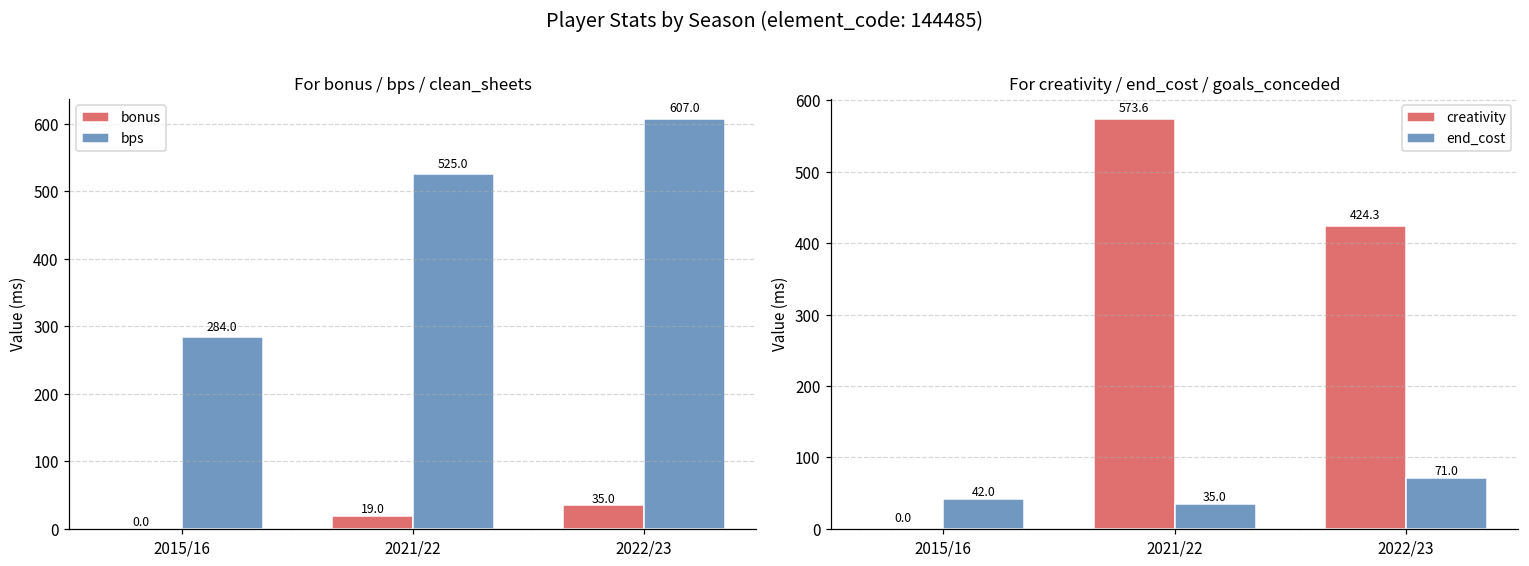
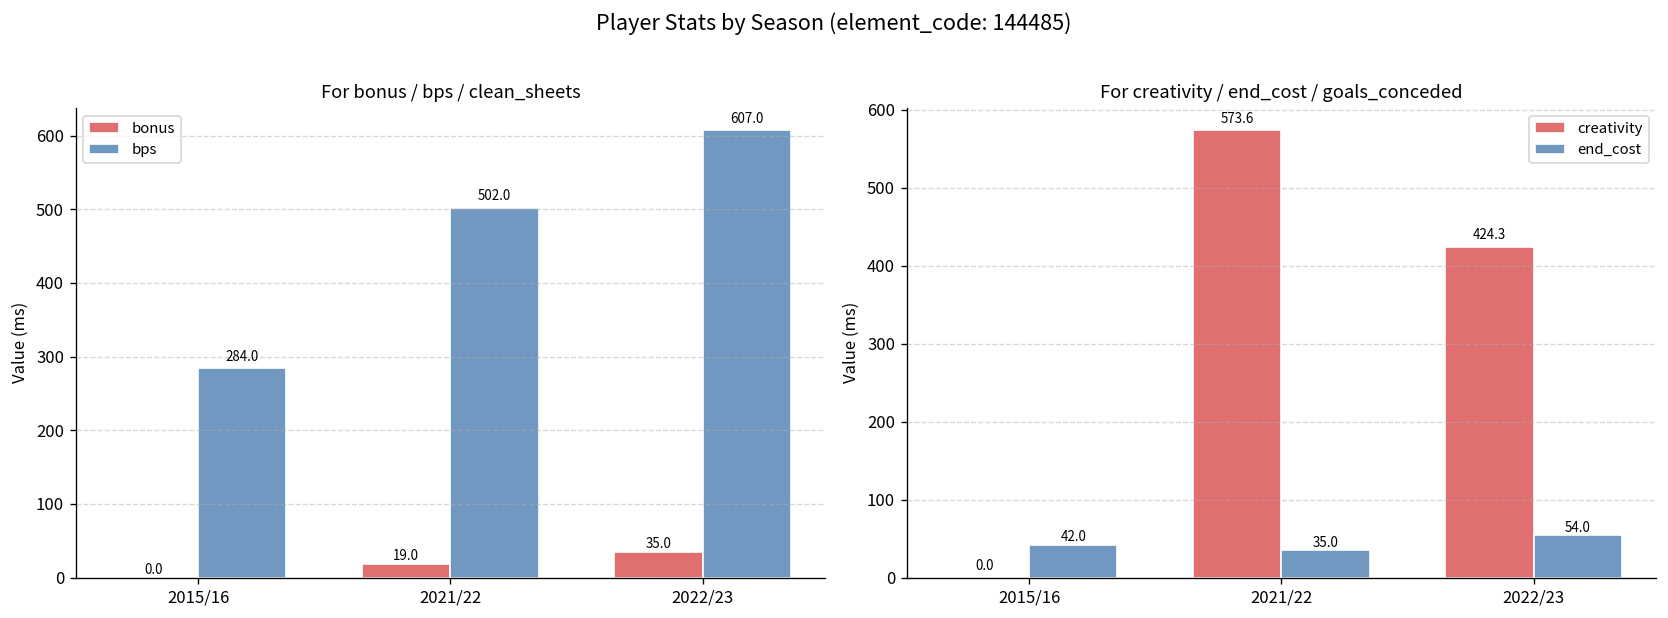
For bonus / bps / clean_sheets, bps, 2021/22: 525.0 -> 502.0
For creativity / end_cost / goals_conceded, end_cost, 2022/23: 71.0 -> 54.0
